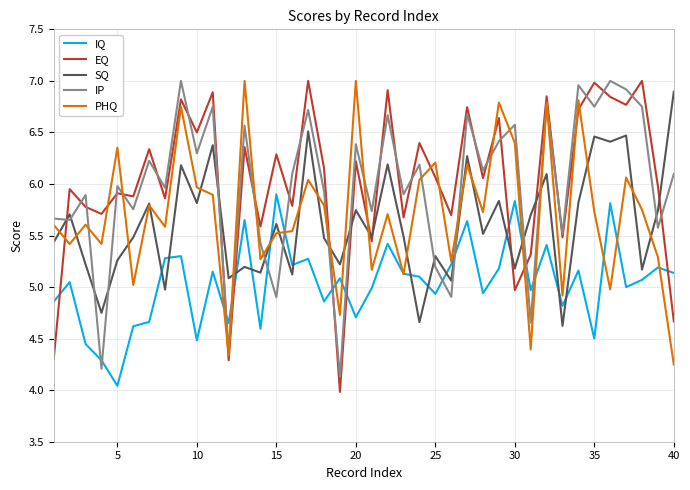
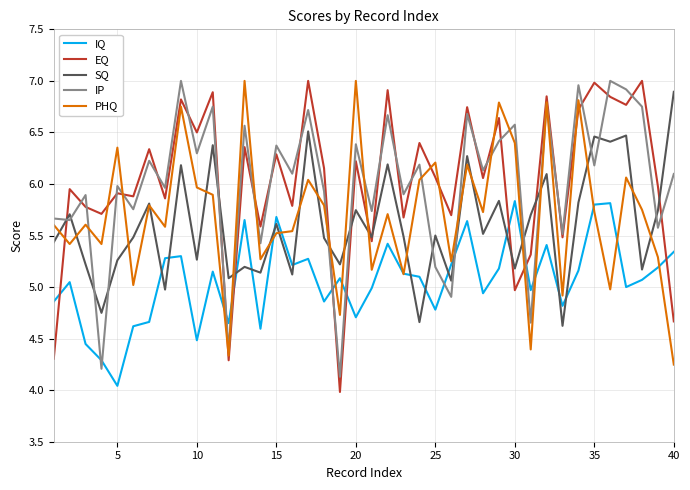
SQ, 10: 5.82 -> 5.27
IQ, 15: 5.90 -> 5.68
IP, 15: 4.90 -> 6.37
IQ, 25: 4.93 -> 4.78
SQ, 25: 5.3 -> 5.5
IQ, 35: 4.5 -> 5.8
IP, 35: 6.75 -> 6.18
IQ, 40: 5.14 -> 5.34
